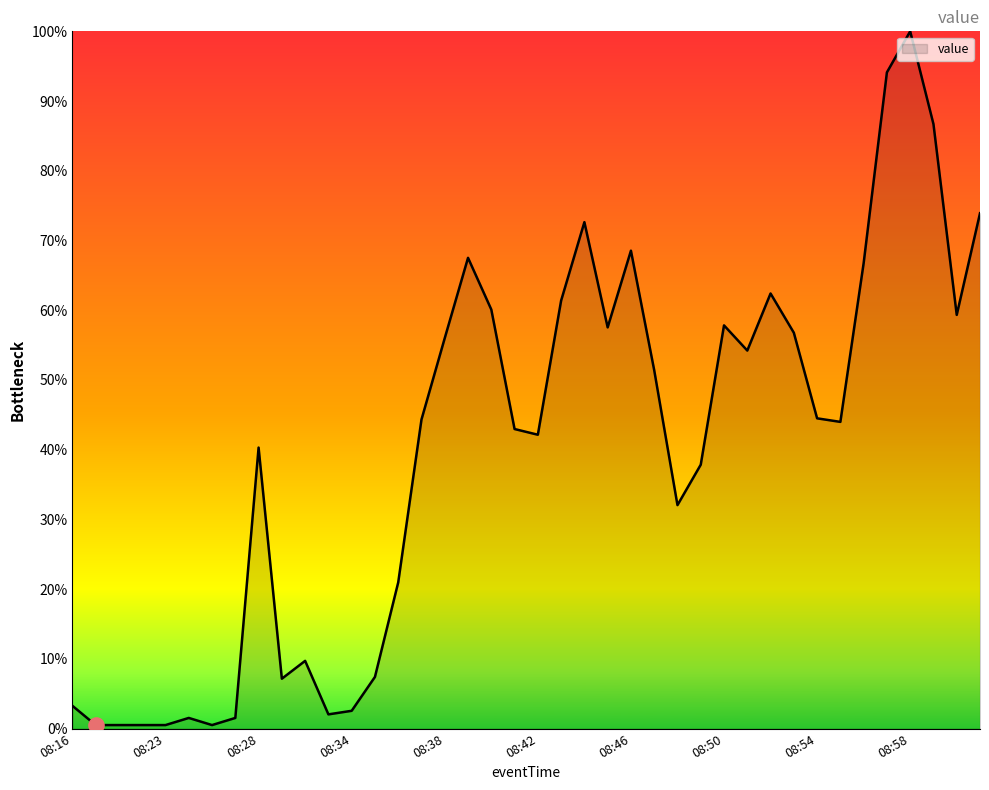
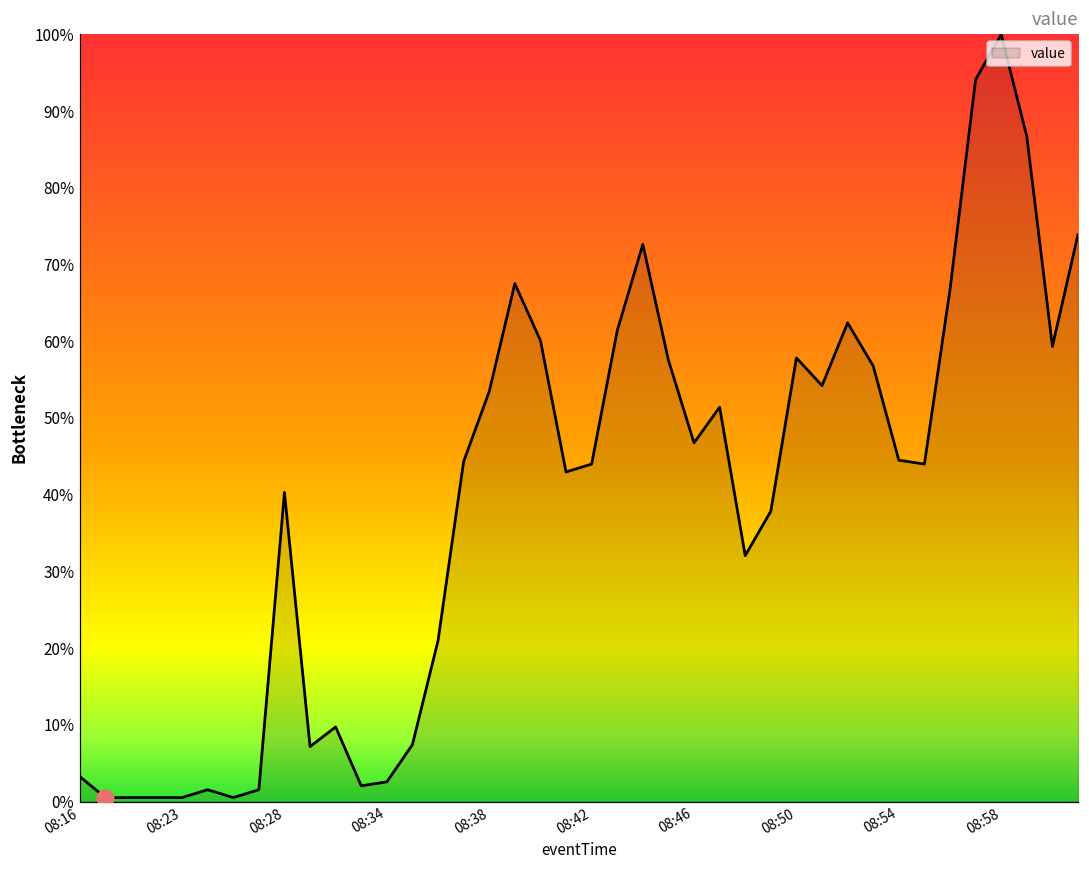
value, 08:38: 56% -> 53%
value, 08:42: 42% -> 44%
value, 08:46: 69% -> 47%
